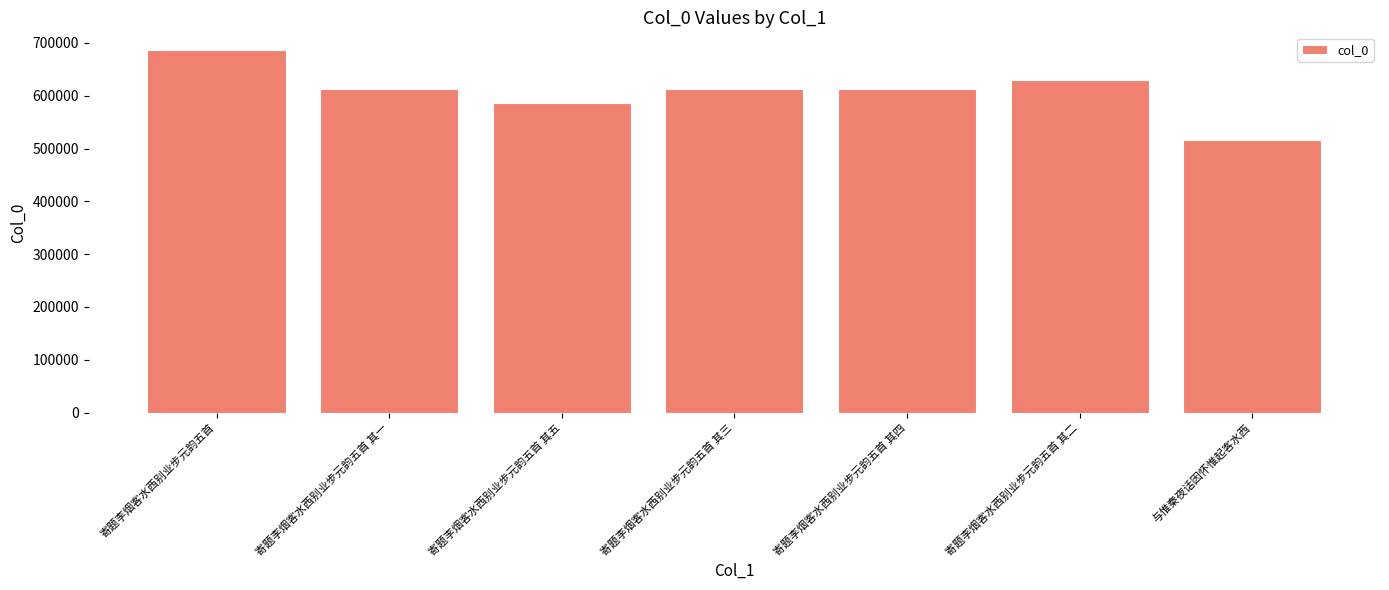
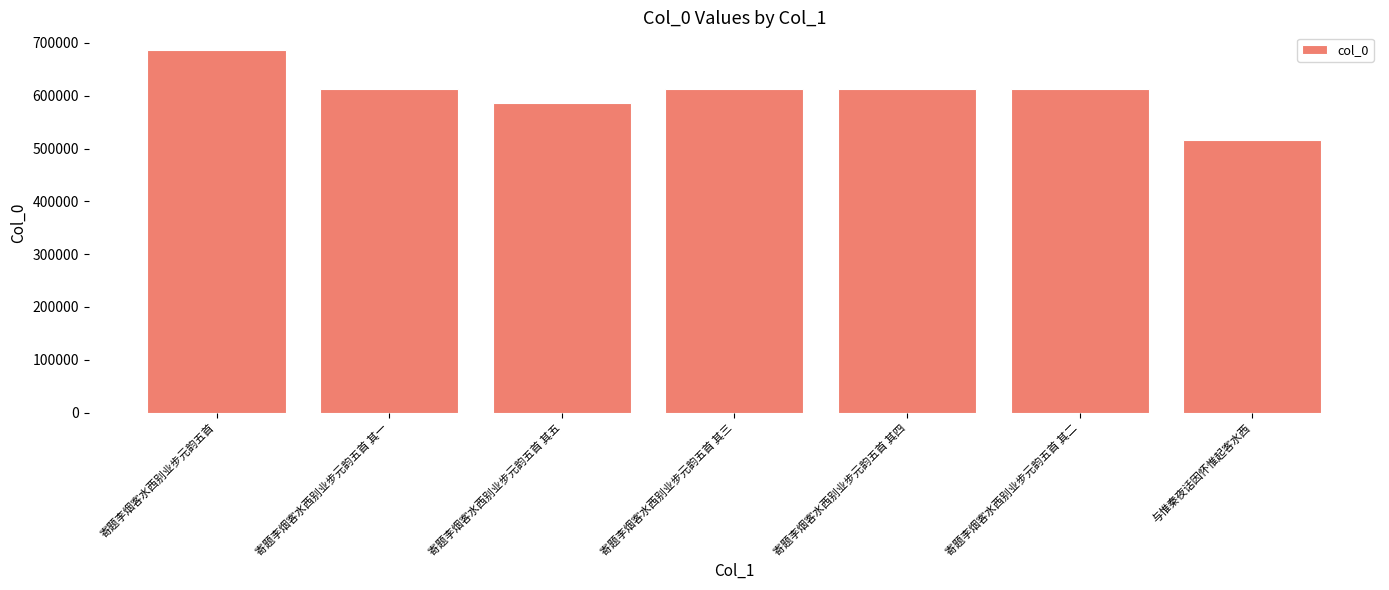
寄题李烟客水西别业步元韵五首 其二: 630000 -> 610000
